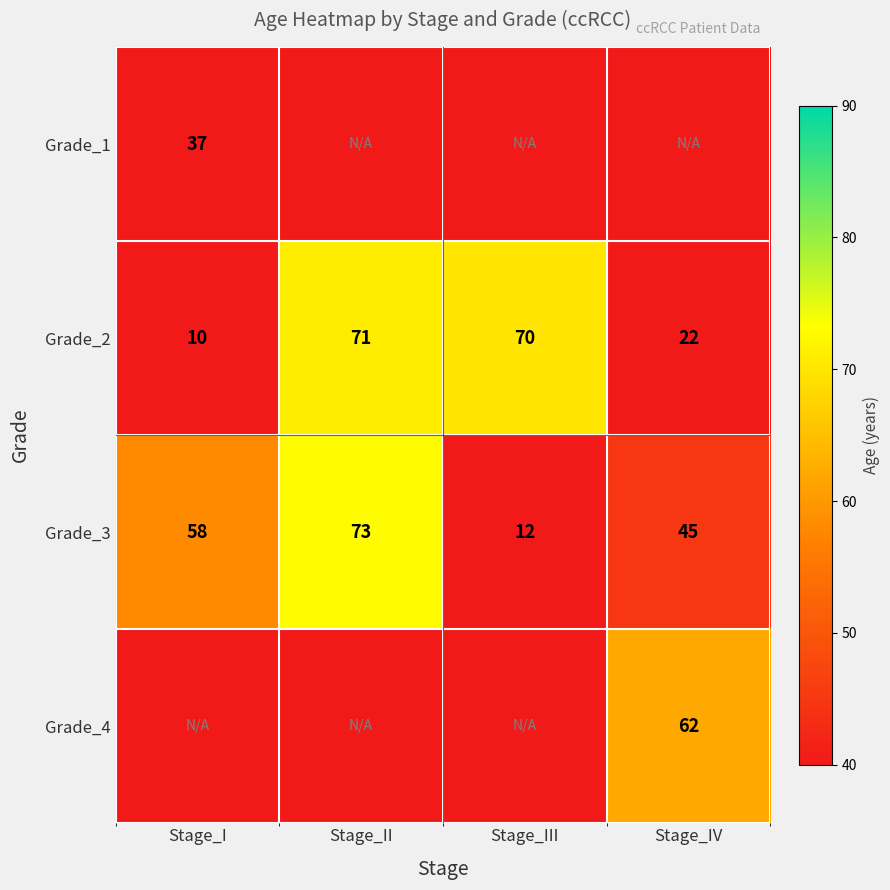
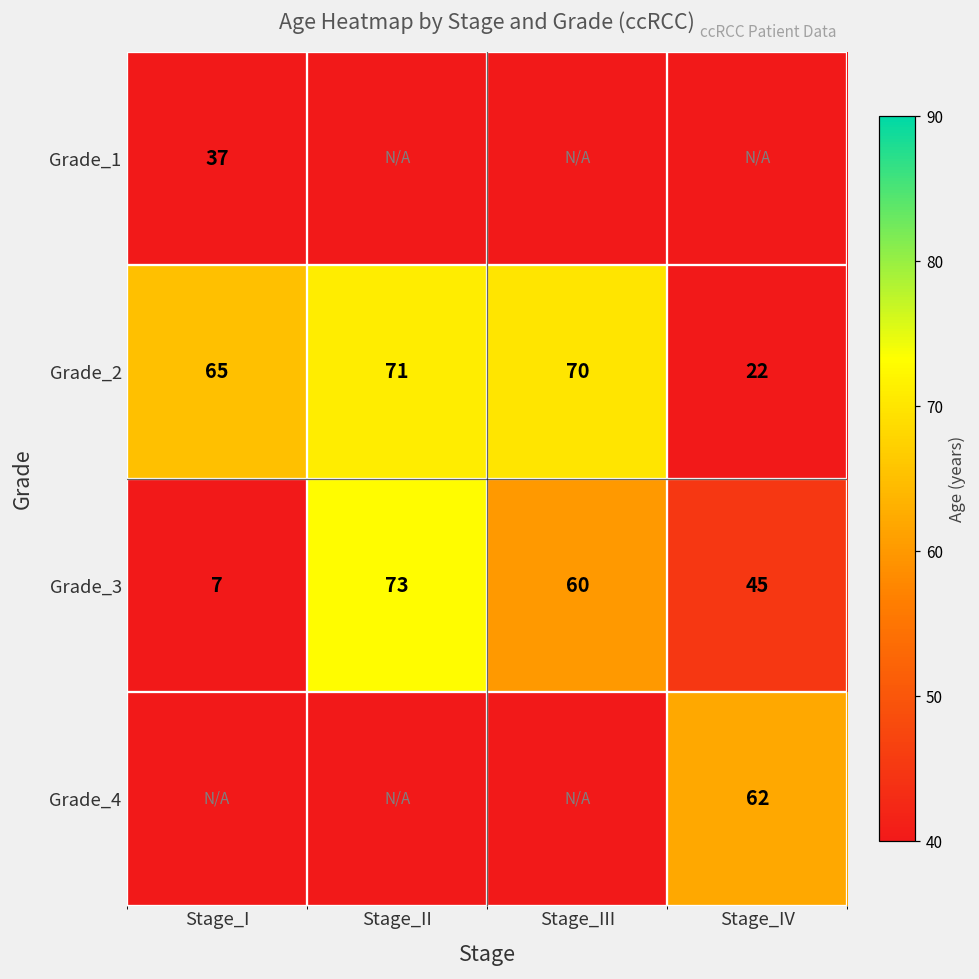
Grade_2, Stage_I: 10 -> 65
Grade_3, Stage_I: 58 -> 7
Grade_3, Stage_III: 12 -> 60
